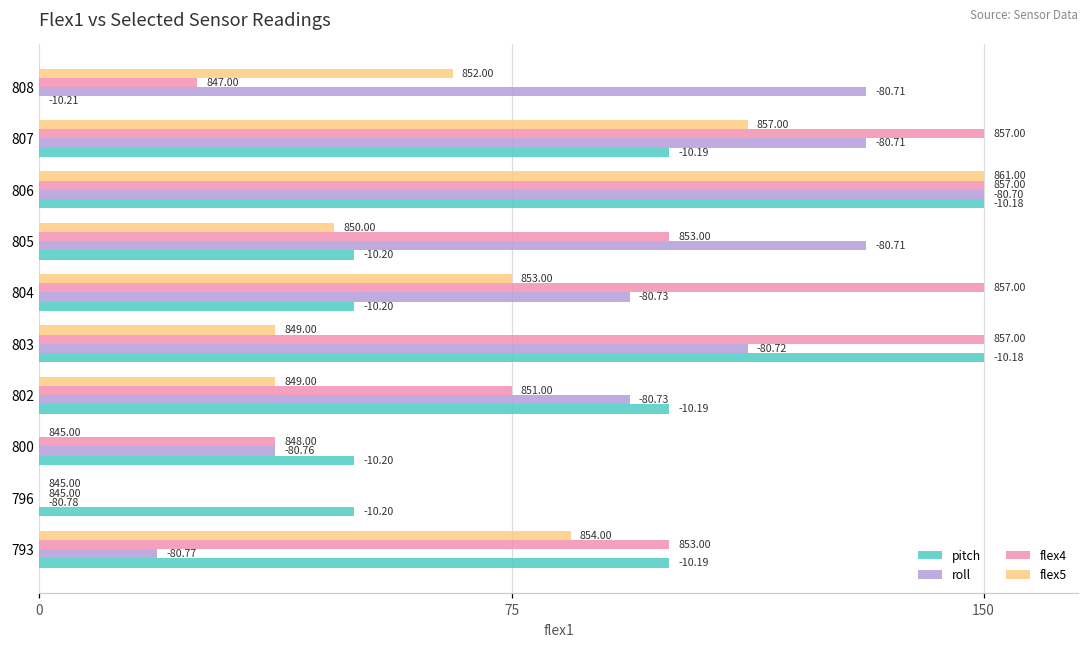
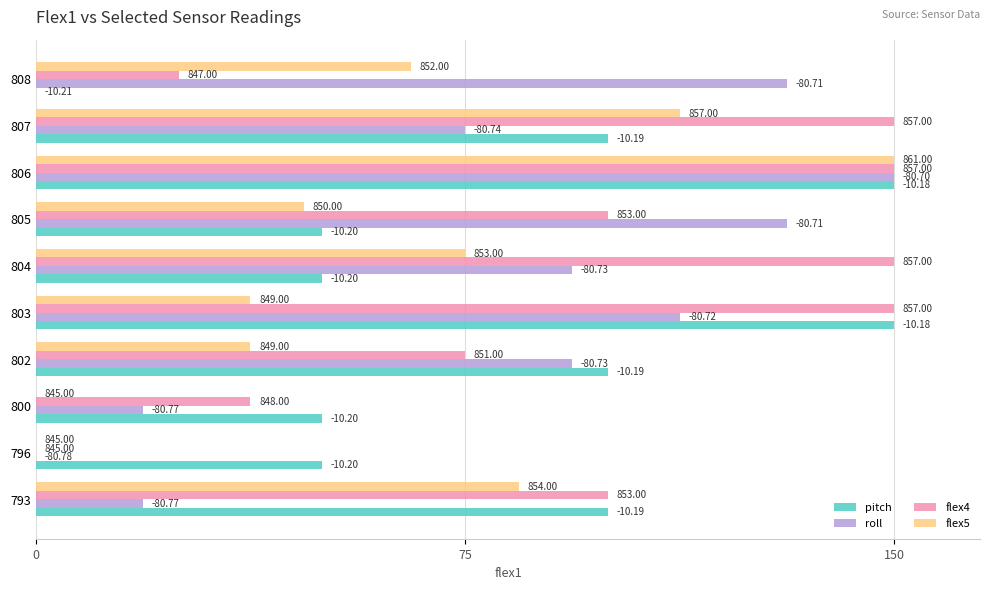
roll, 807: -80.71 -> -80.74
roll, 800: -80.76 -> -80.77
